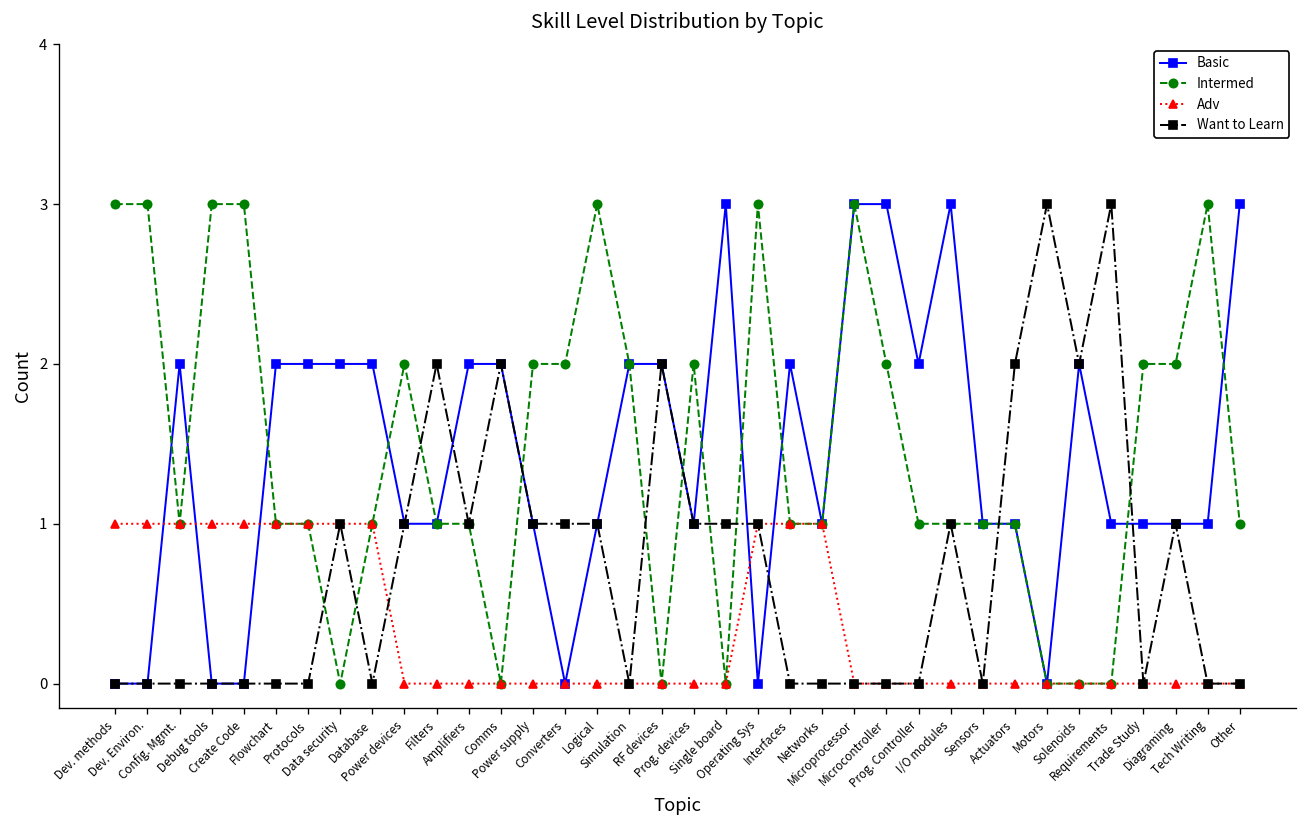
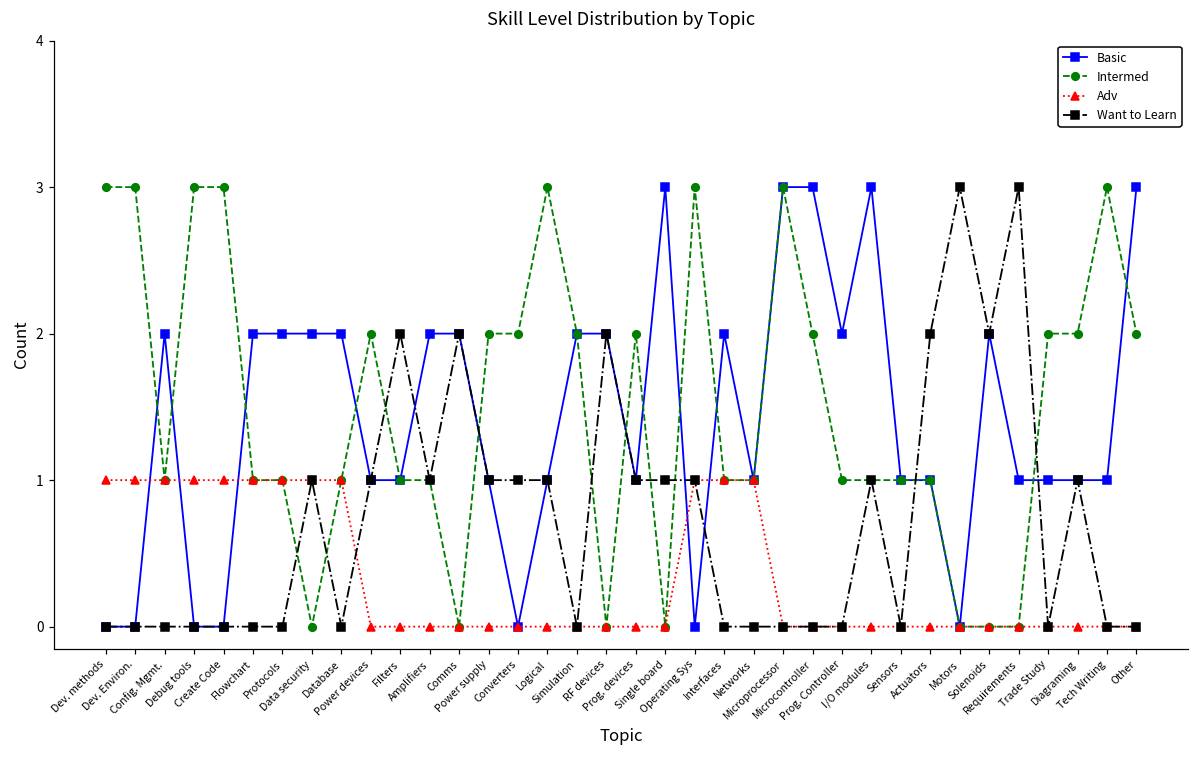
Intermed, Other: 1 -> 2
